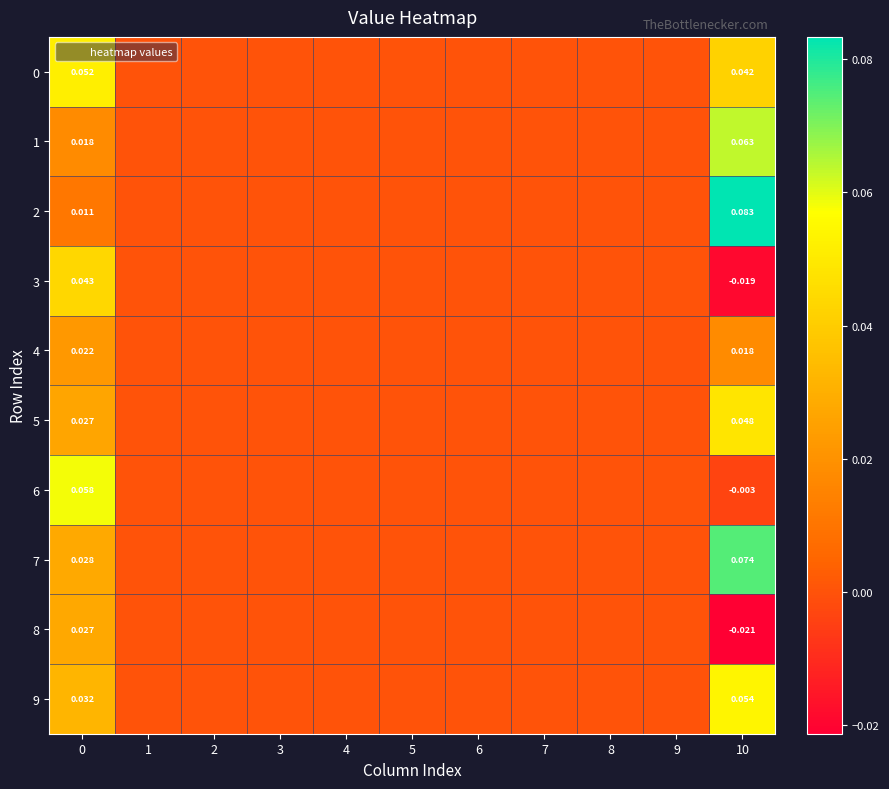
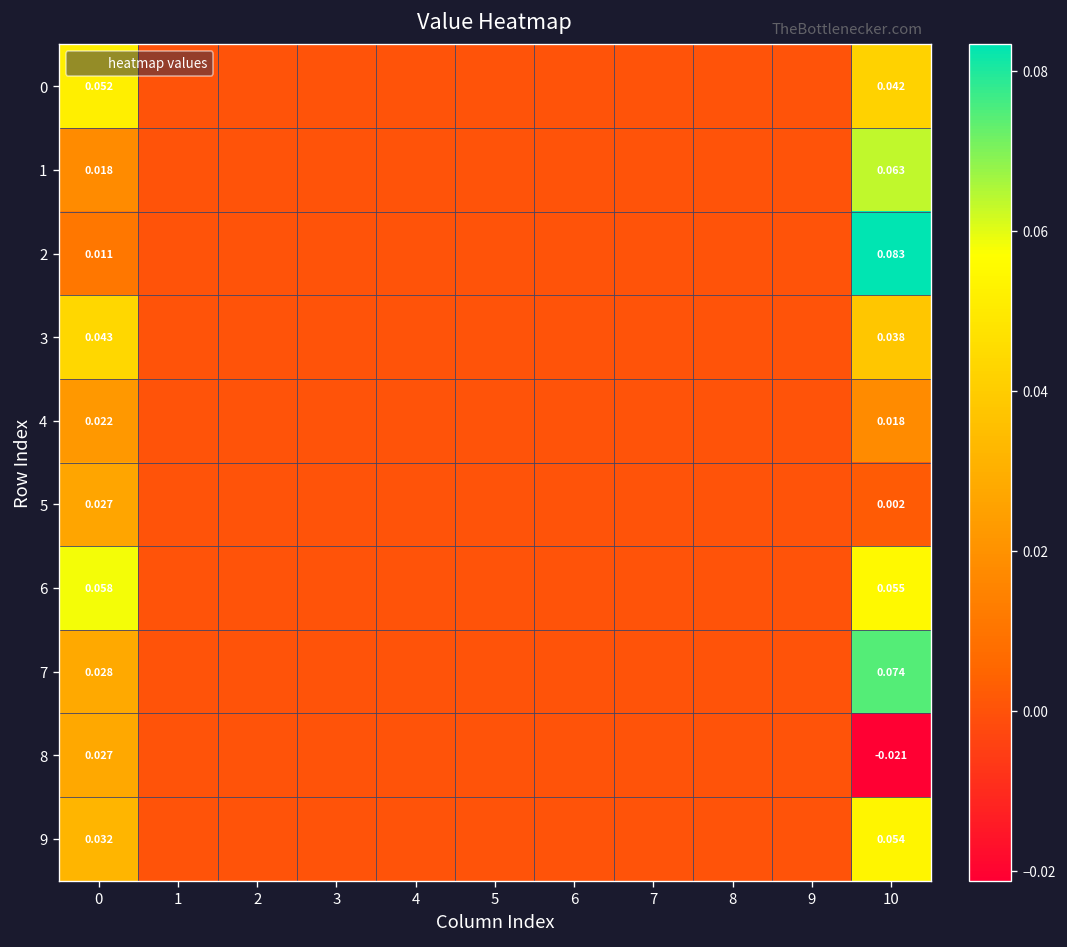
3, 10: -0.019 -> 0.038
5, 10: 0.048 -> 0.002
6, 10: -0.003 -> 0.055
